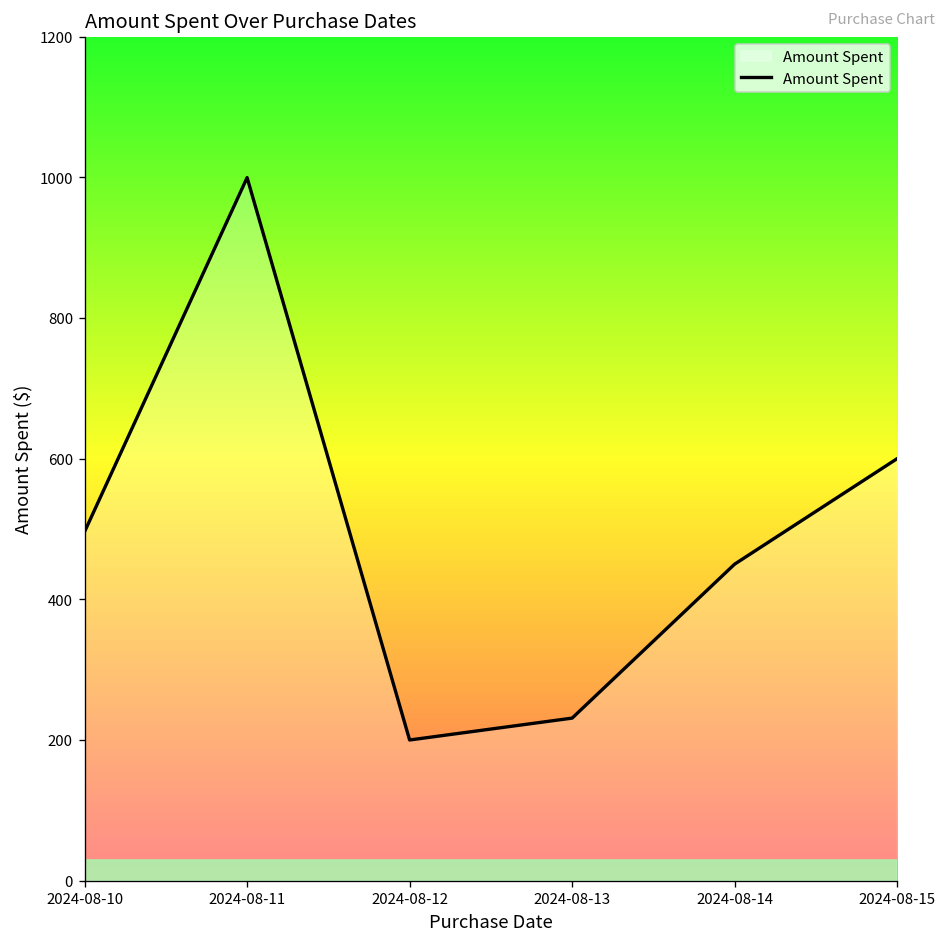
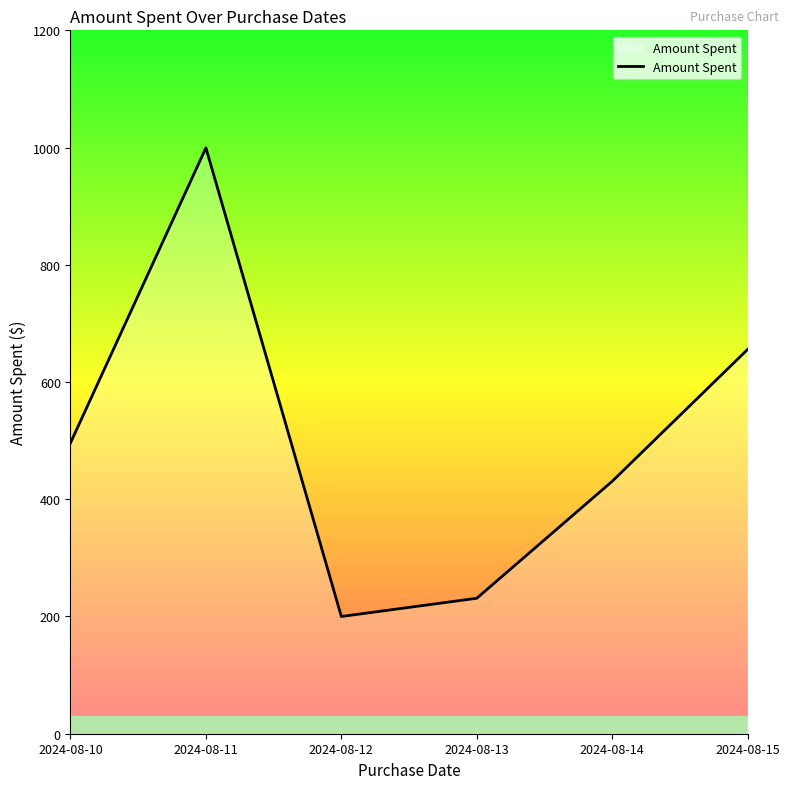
2024-08-14: 450 -> 430
2024-08-15: 600 -> 660
